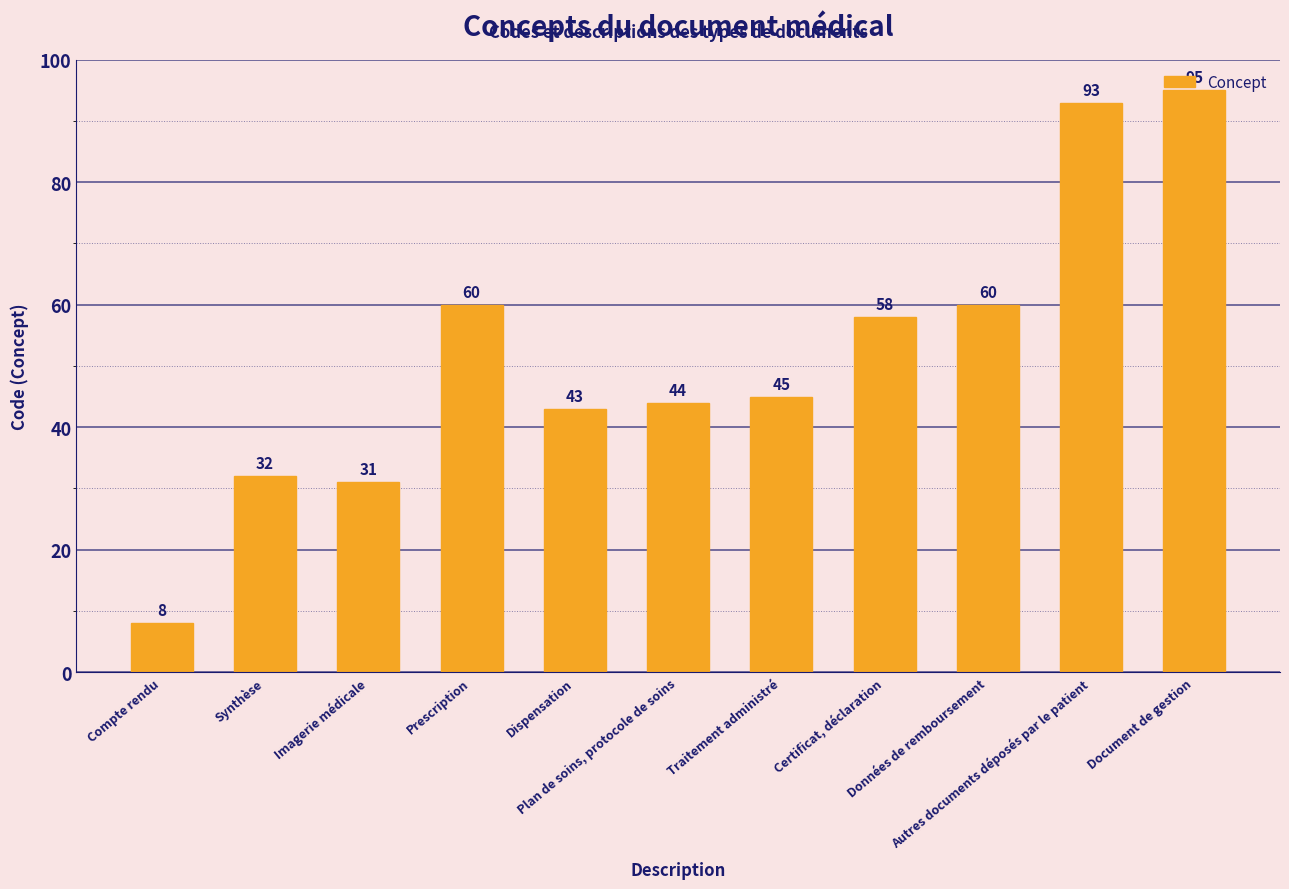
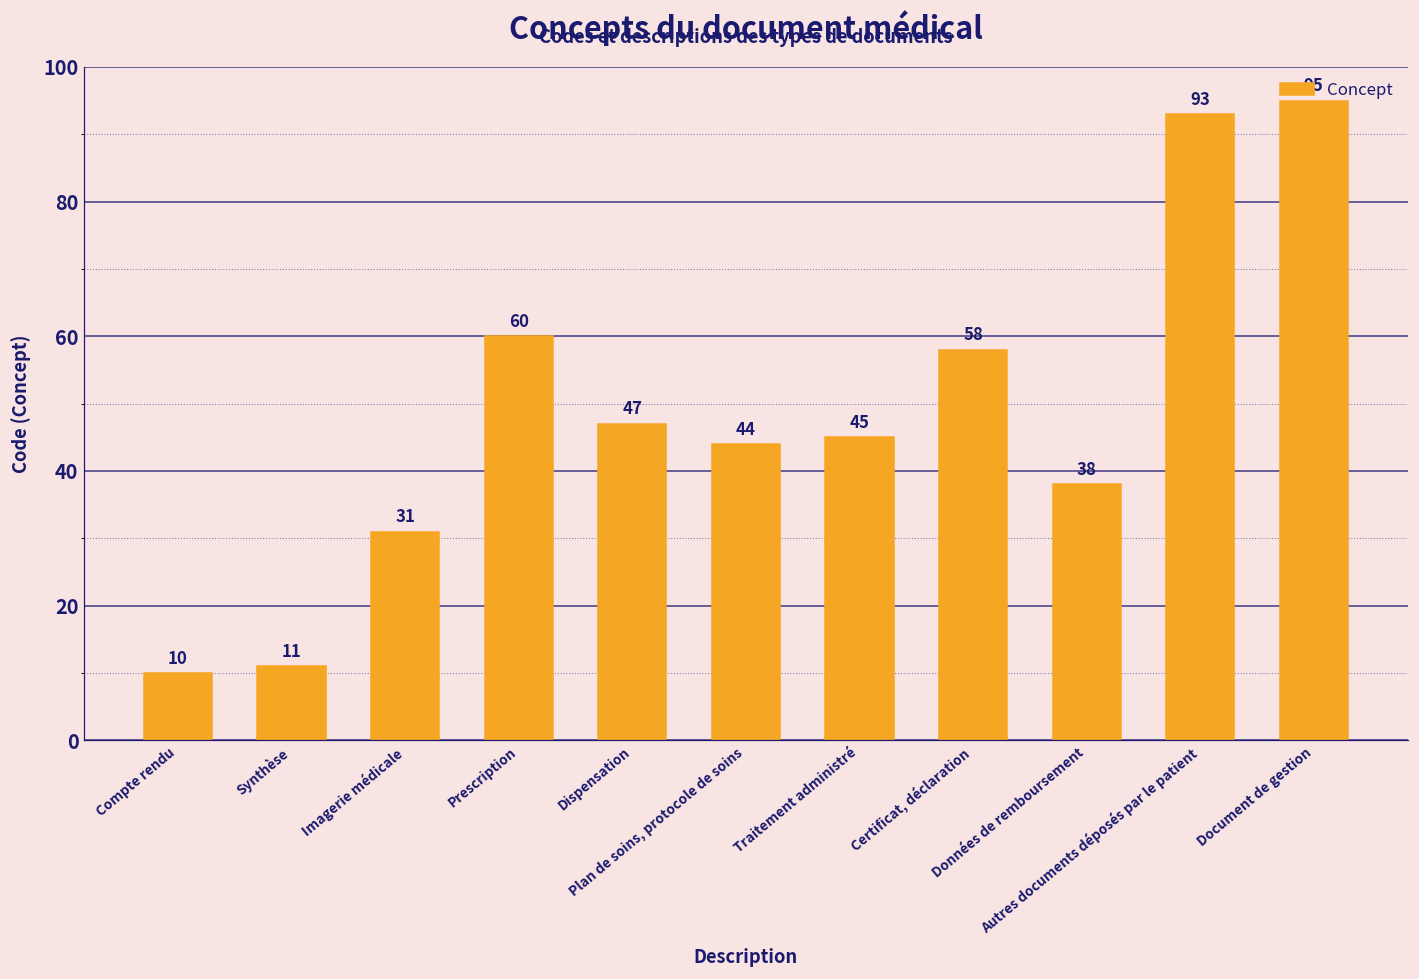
Compte rendu: 8 -> 10
Synthèse: 32 -> 11
Dispensation: 43 -> 47
Données de remboursement: 60 -> 38
